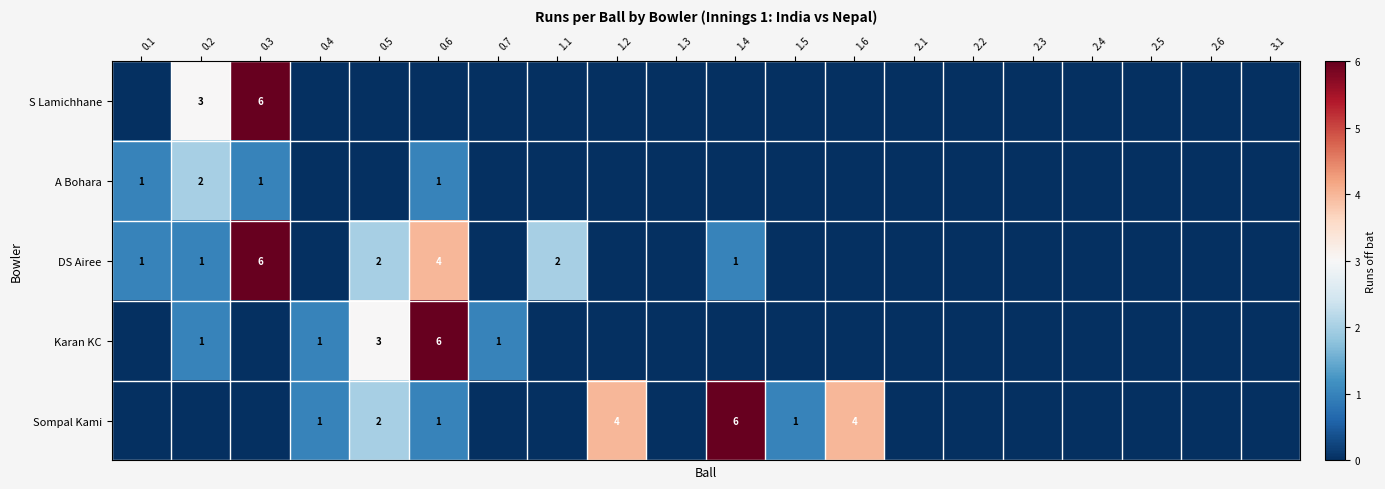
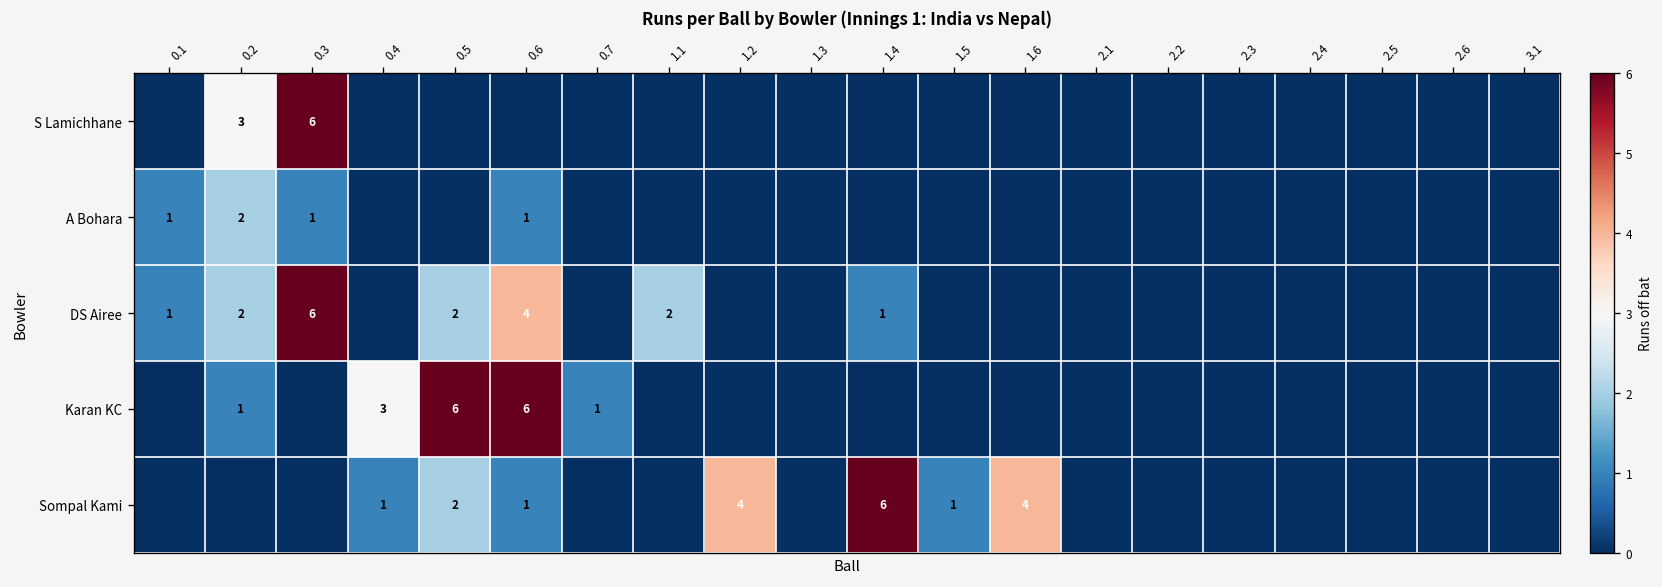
DS Airee, 0.2: 1 -> 2
Karan KC, 0.4: 1 -> 3
Karan KC, 0.5: 3 -> 6
